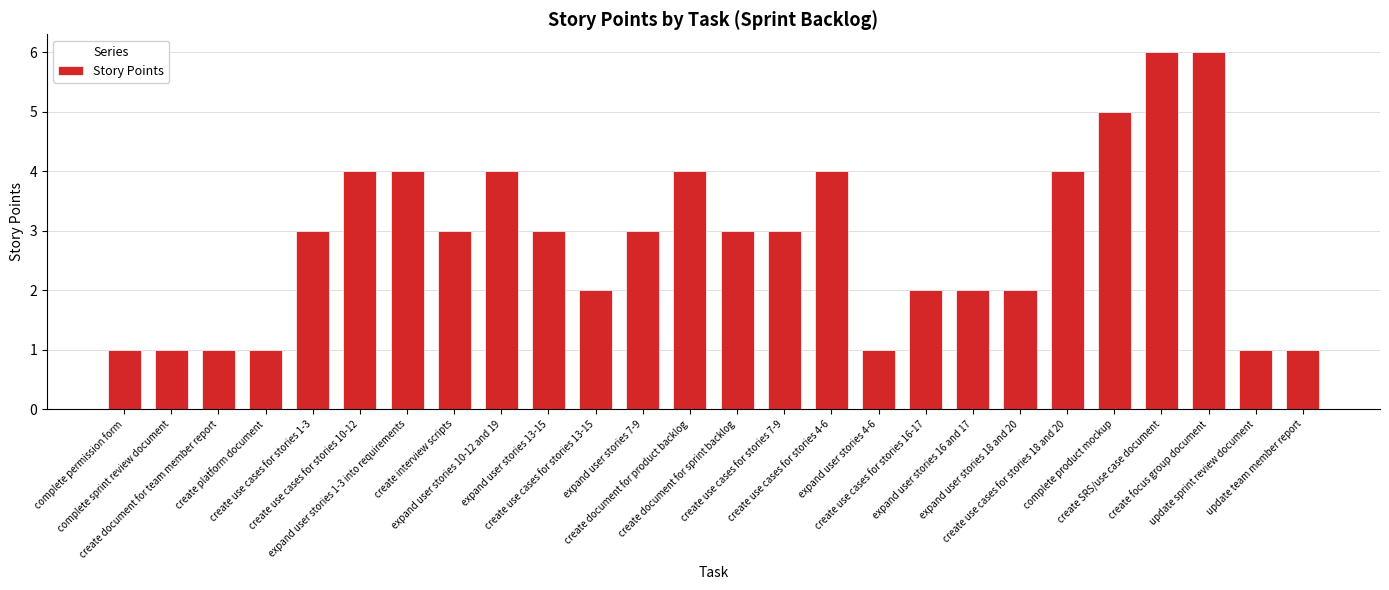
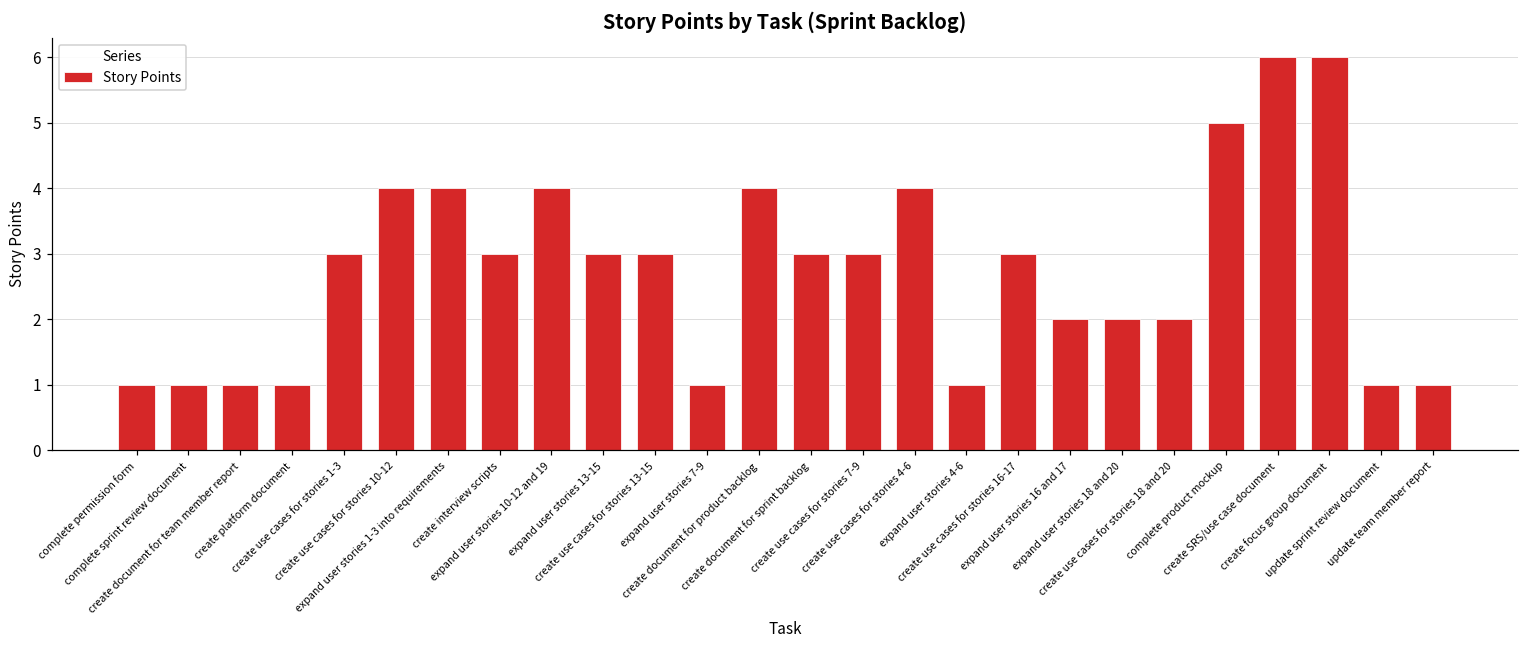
create use cases for stories 13-15: 2 -> 3
expand user stories 7-9: 3 -> 1
create use cases for stories 16-17: 2 -> 3
create use cases for stories 18 and 20: 4 -> 2
